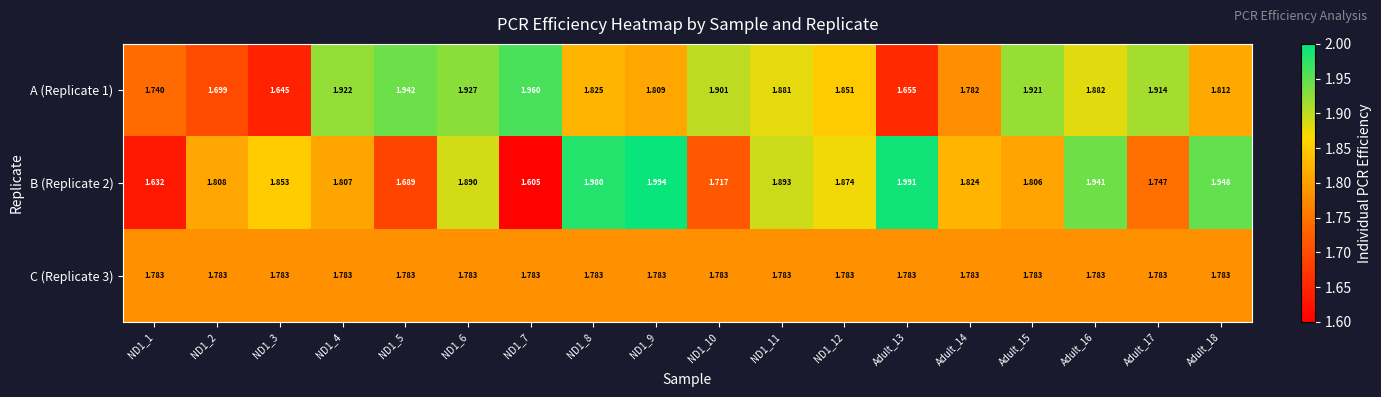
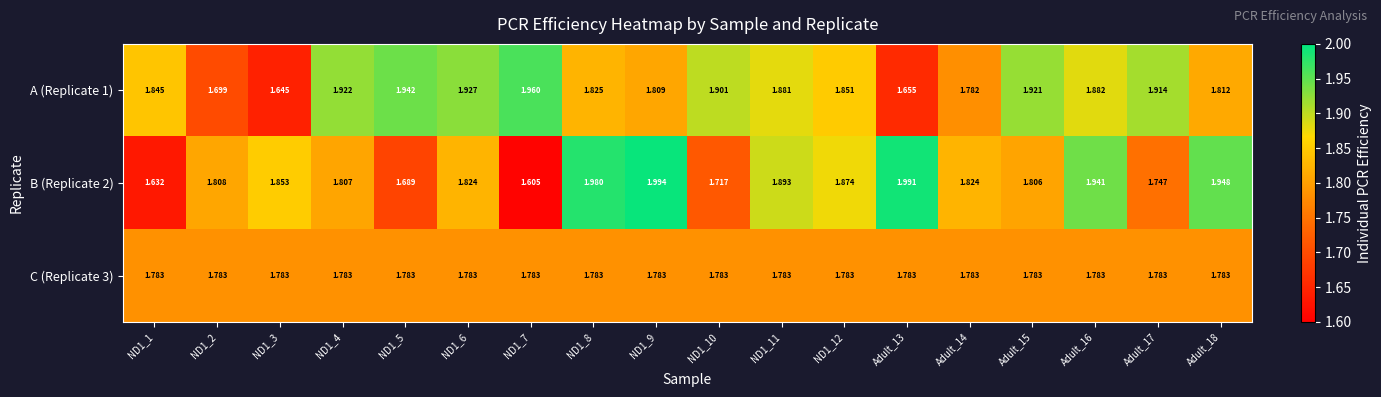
A (Replicate 1), ND1_1: 1.740 -> 1.845
B (Replicate 2), ND1_6: 1.890 -> 1.824
